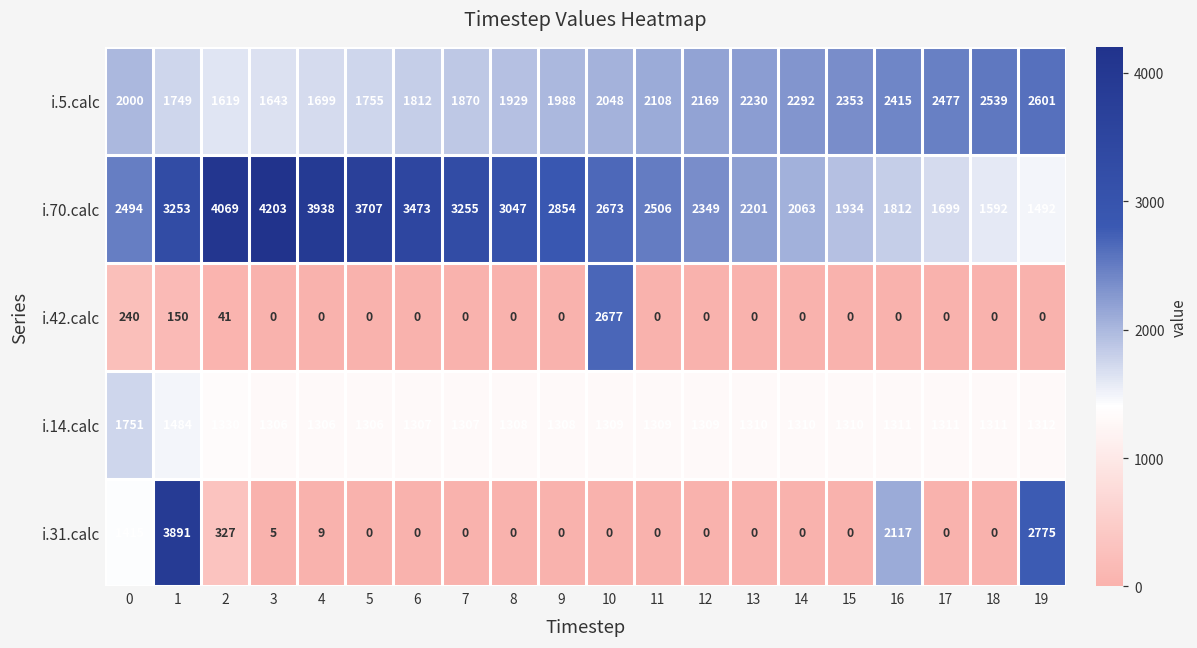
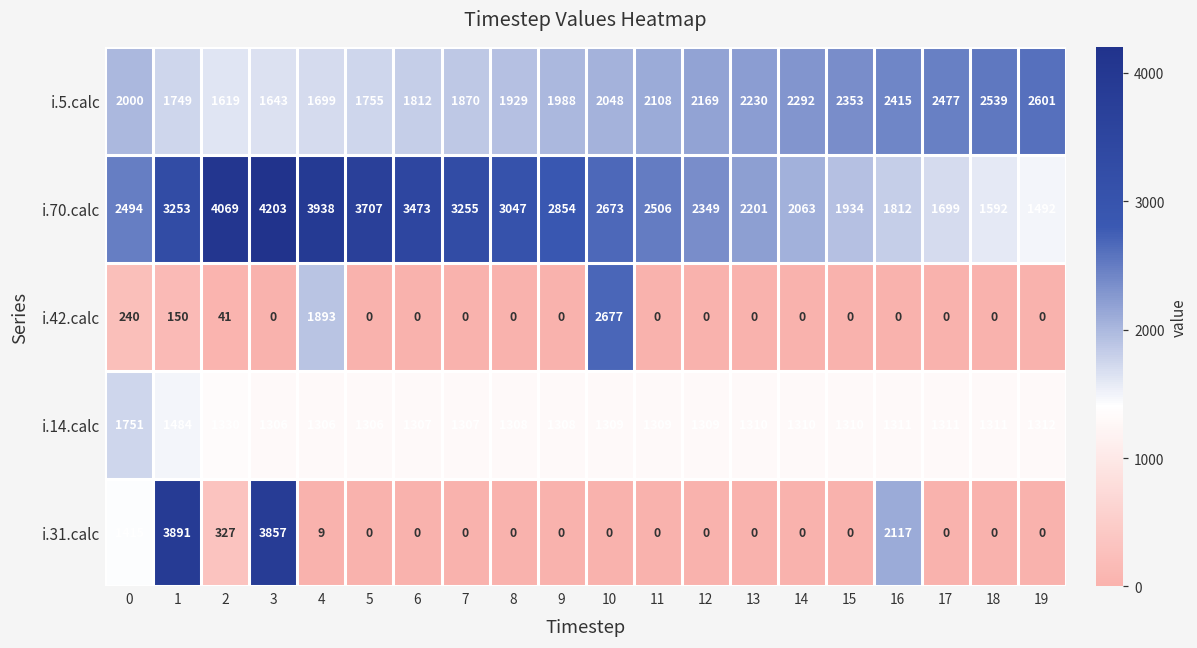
i.42.calc, 4: 0 -> 1893
i.31.calc, 3: 5 -> 3857
i.31.calc, 19: 2775 -> 0
